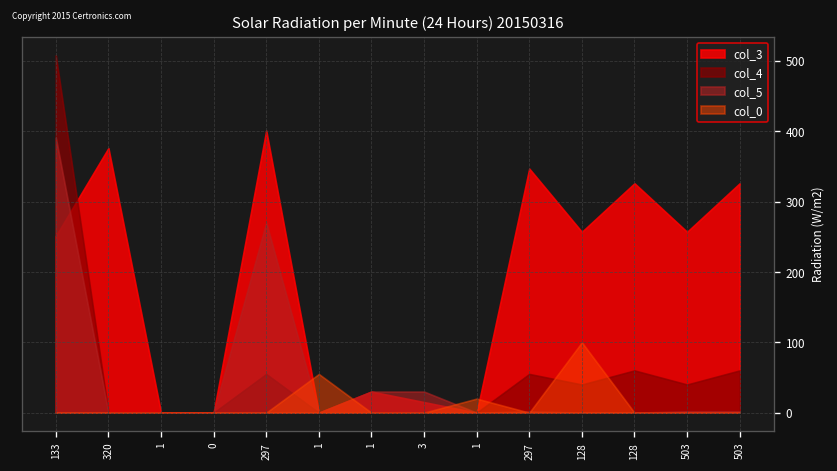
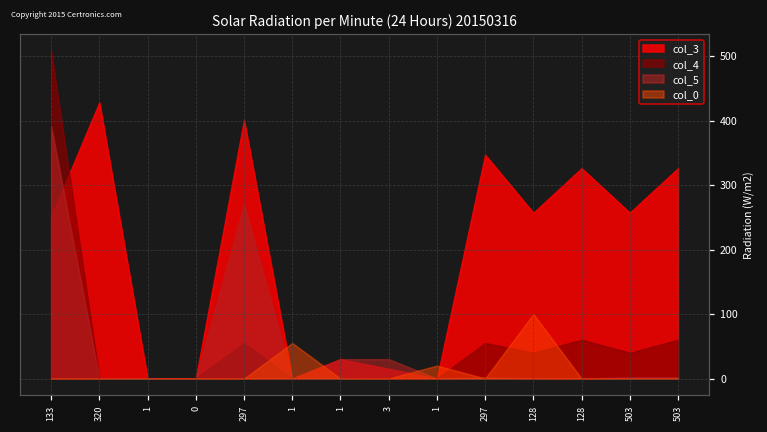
col_3, 320: 380 -> 430
